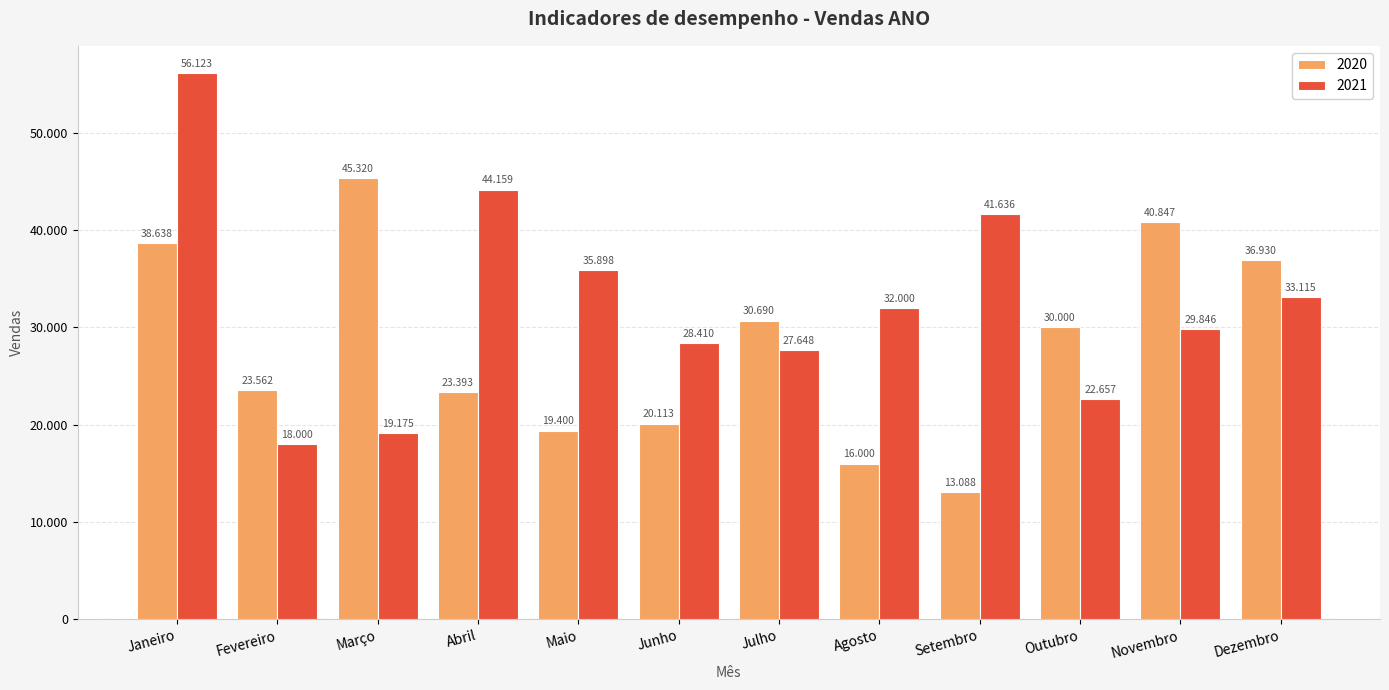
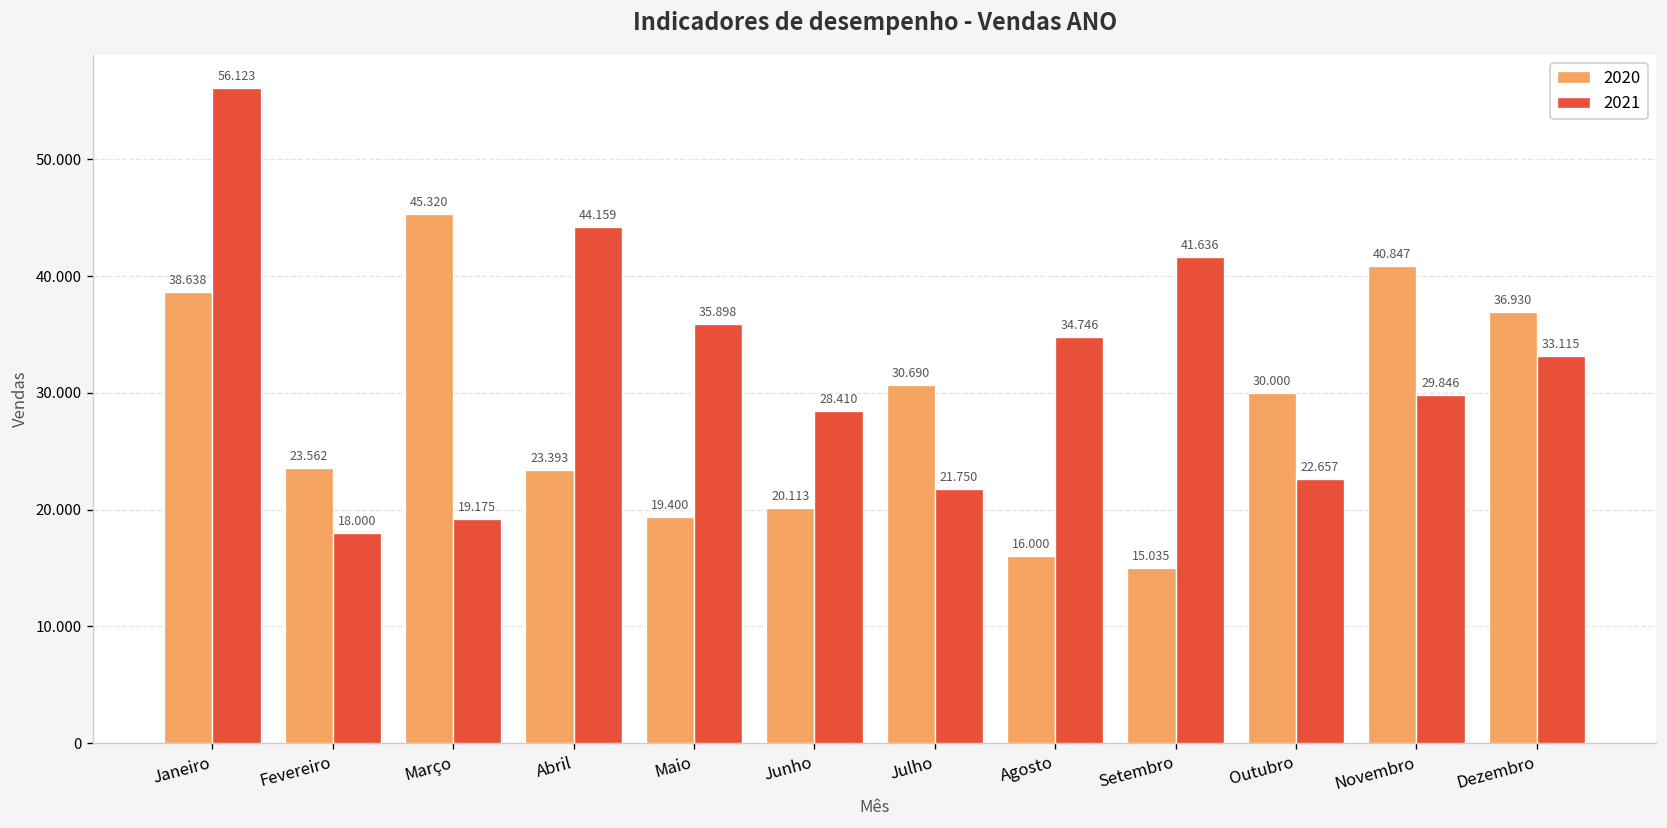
2021, Julho: 27.648 -> 21.750
2021, Agosto: 32.000 -> 34.746
2020, Setembro: 13.088 -> 15.035
